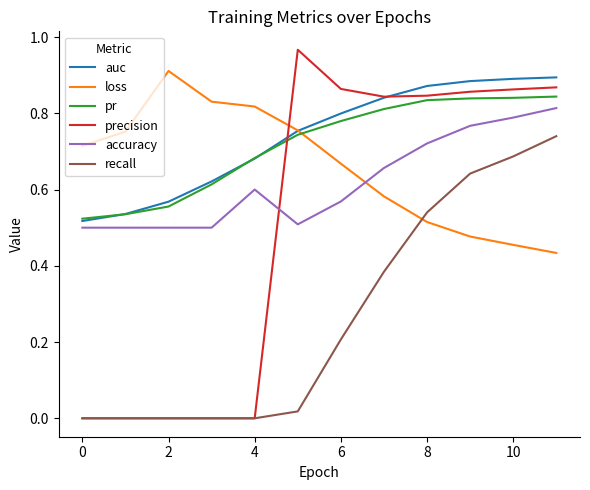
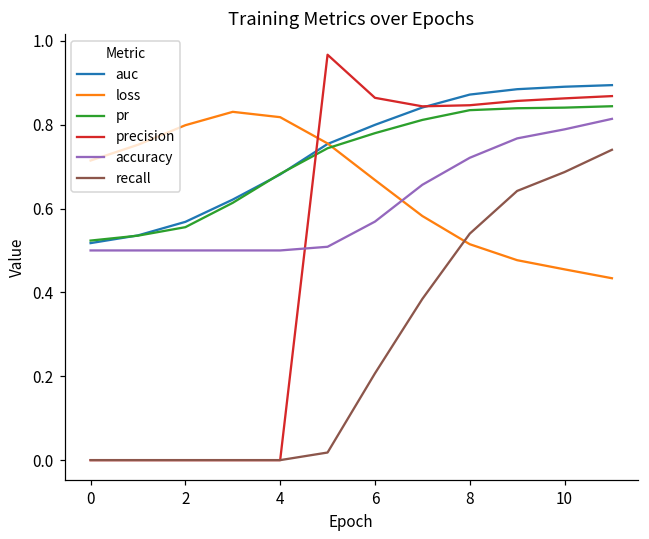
loss, 2: 0.91 -> 0.80
accuracy, 4: 0.6 -> 0.5
